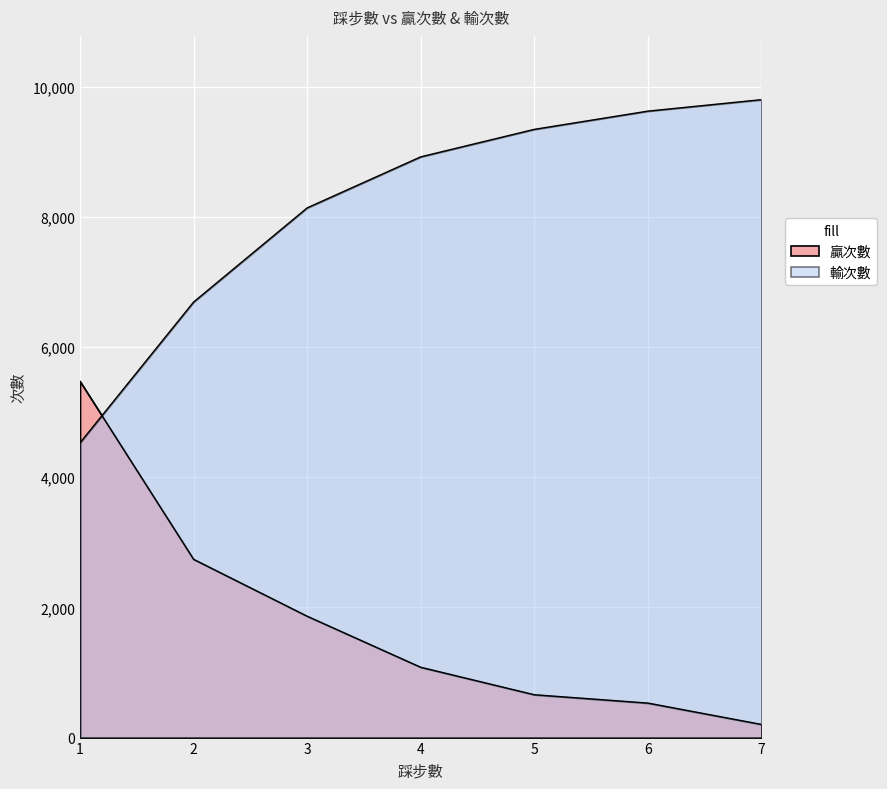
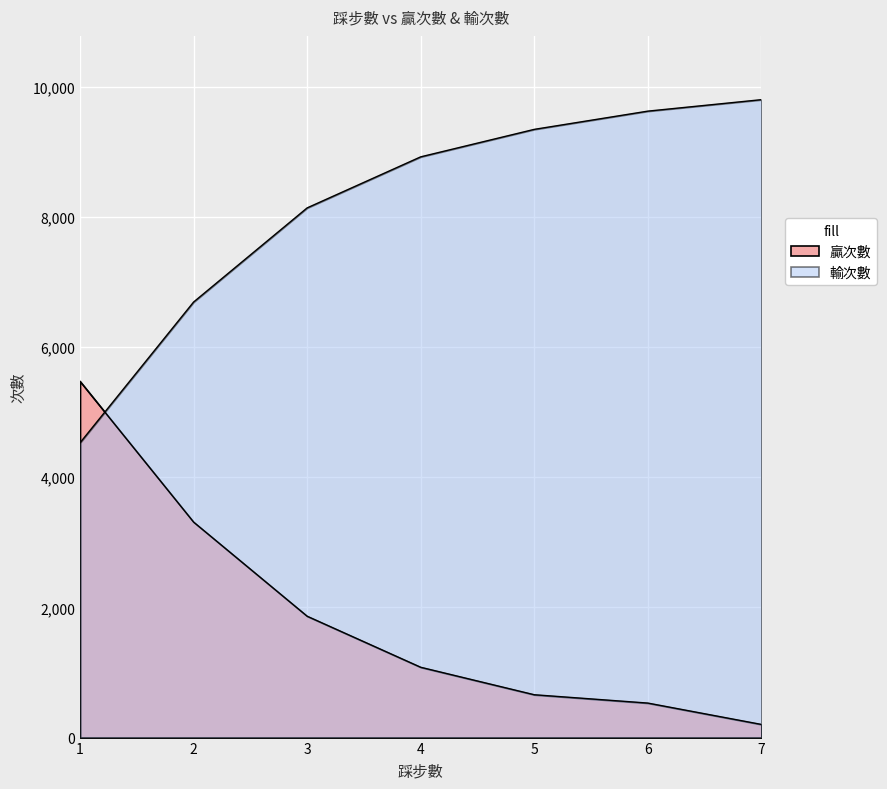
贏次數, 2: 2,700 -> 3,300
